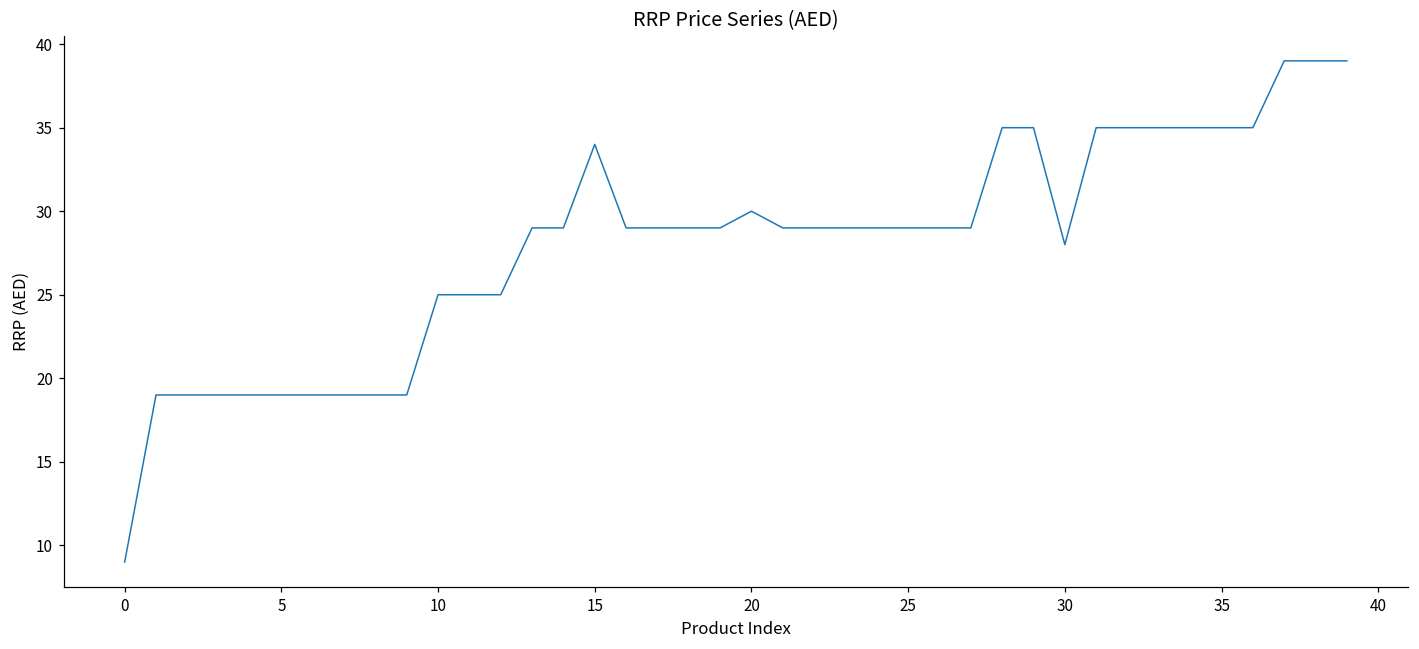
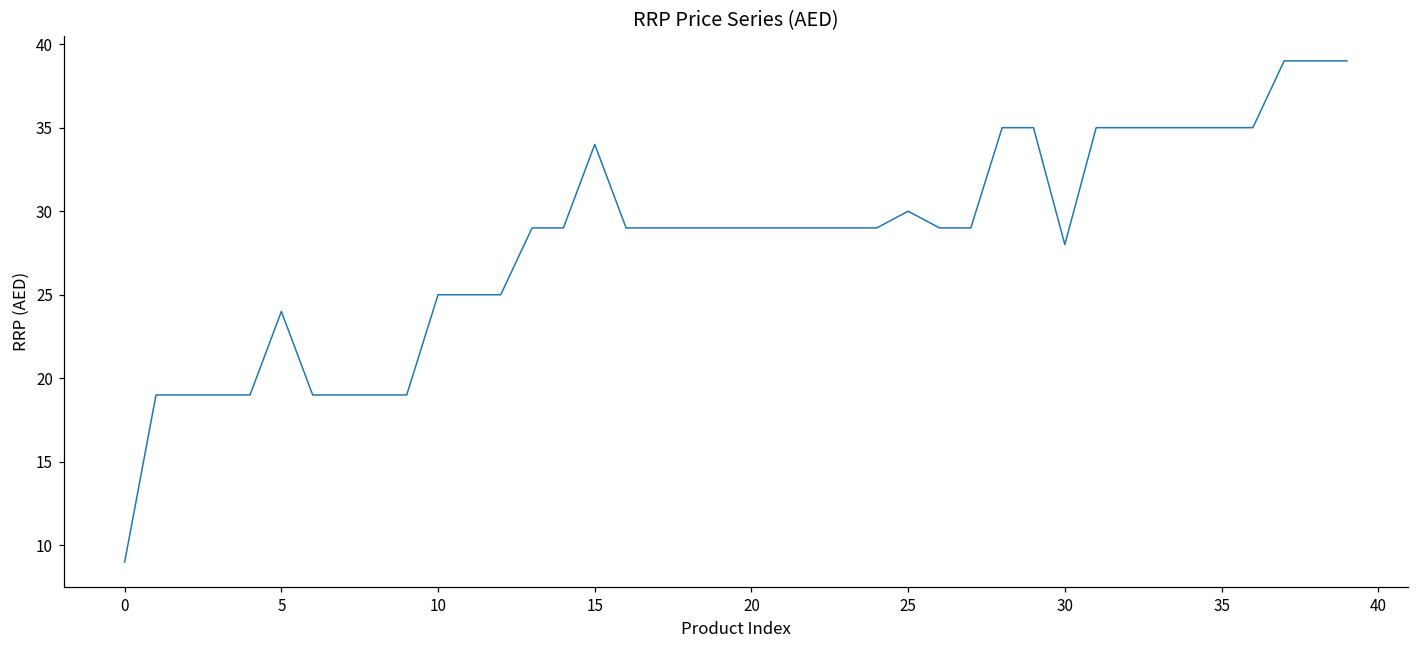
5: 19 -> 24
20: 30 -> 29
25: 29 -> 30
